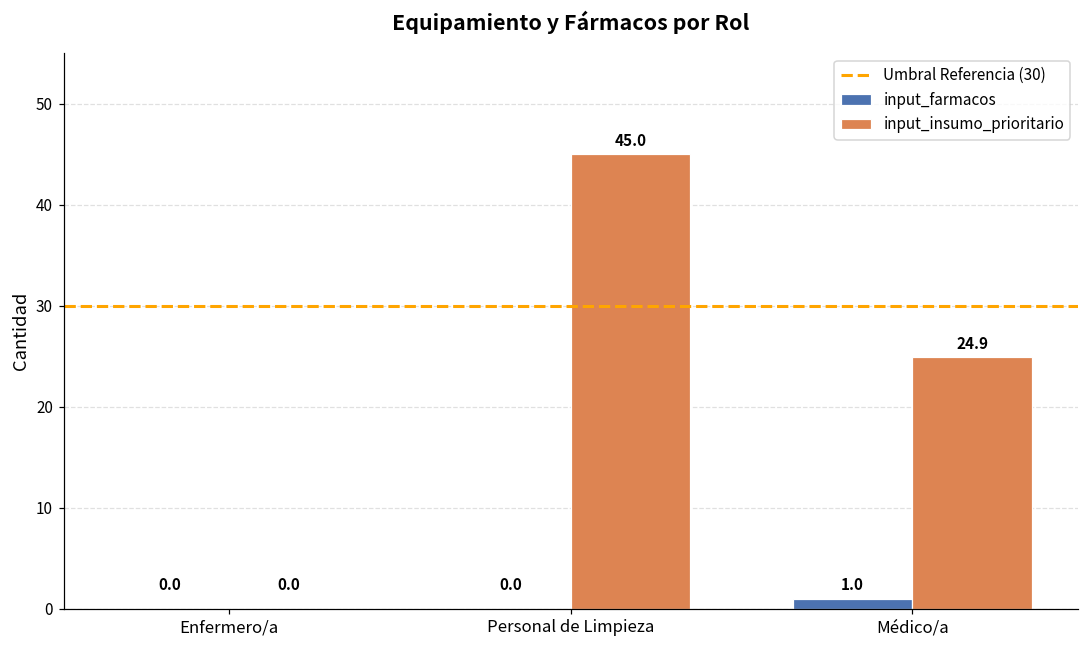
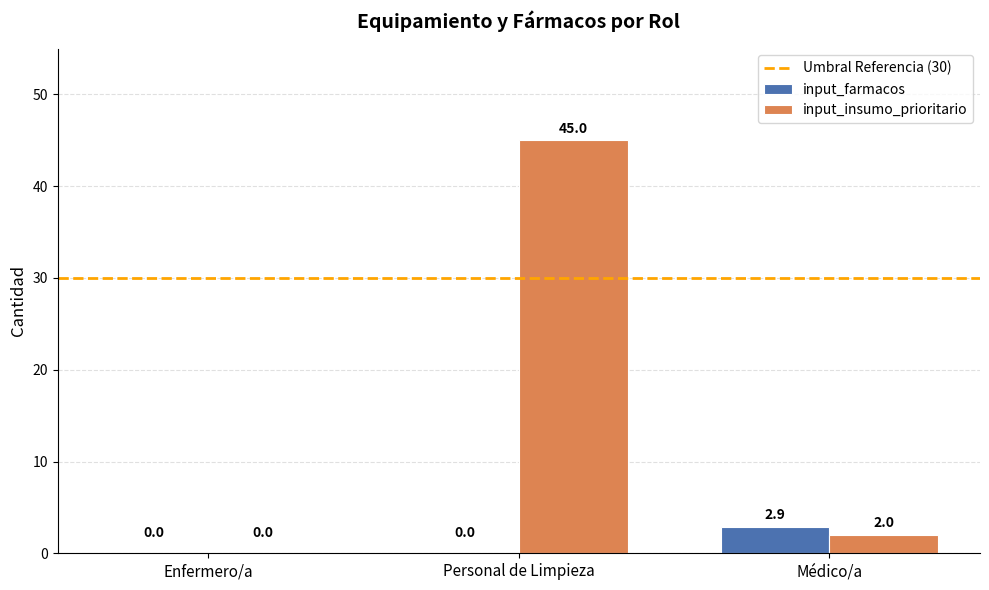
input_farmacos, Médico/a: 1.0 -> 2.9
input_insumo_prioritario, Médico/a: 24.9 -> 2.0
